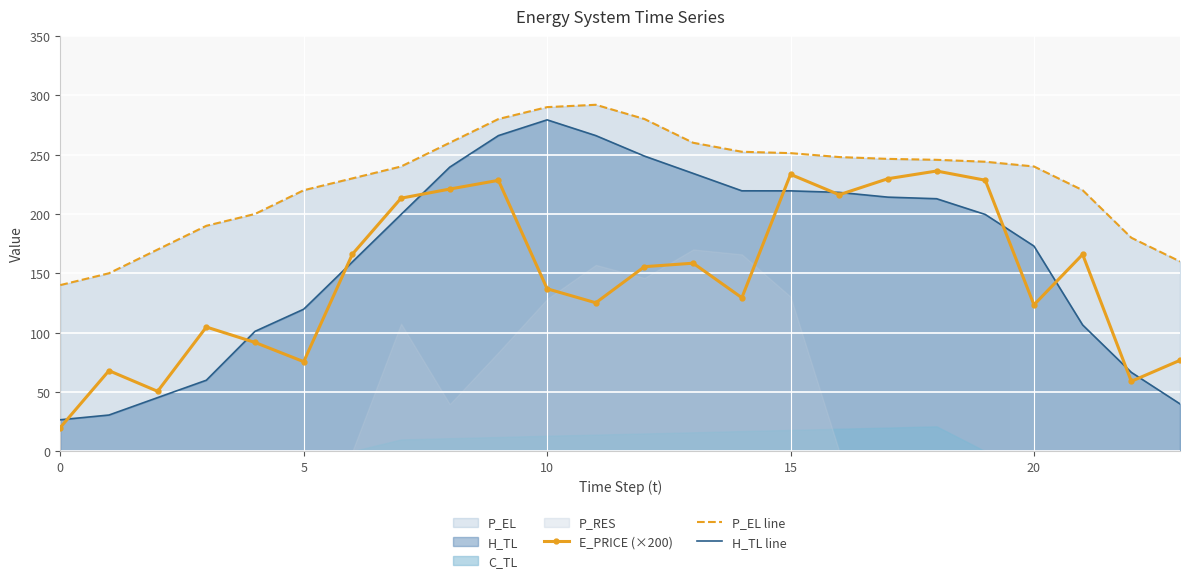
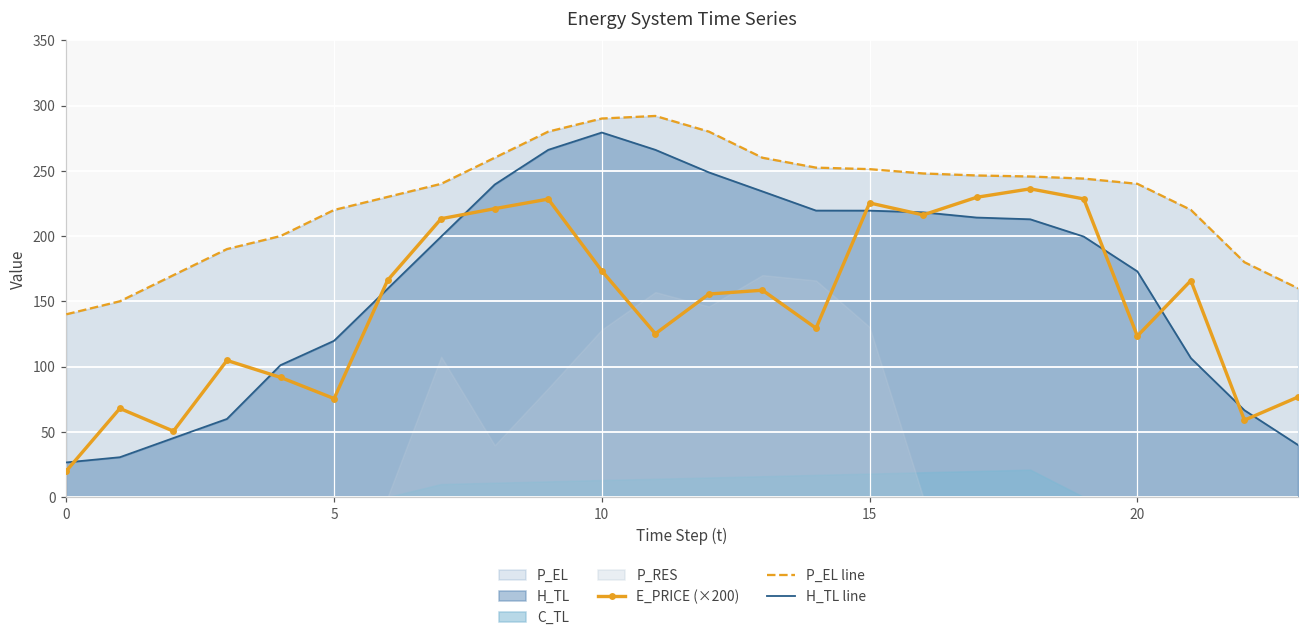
E_PRICE (×200), 10: 137 -> 173
E_PRICE (×200), 15: 233 -> 225
